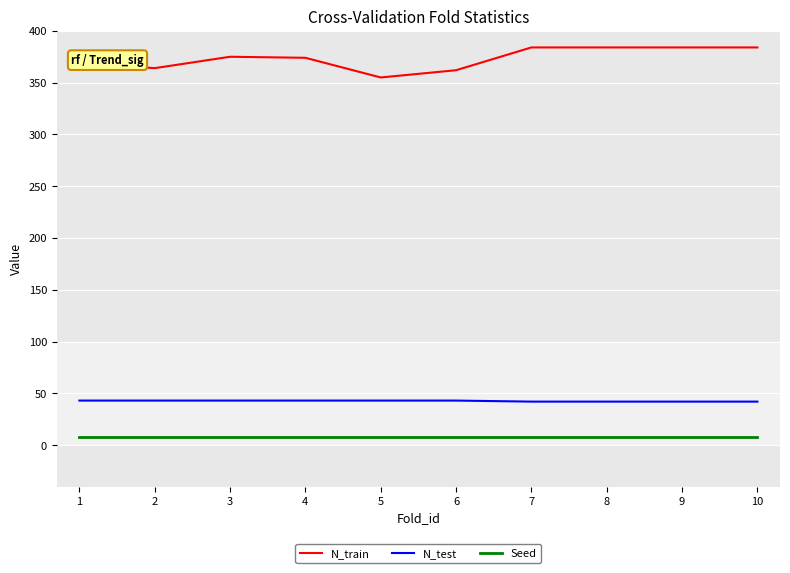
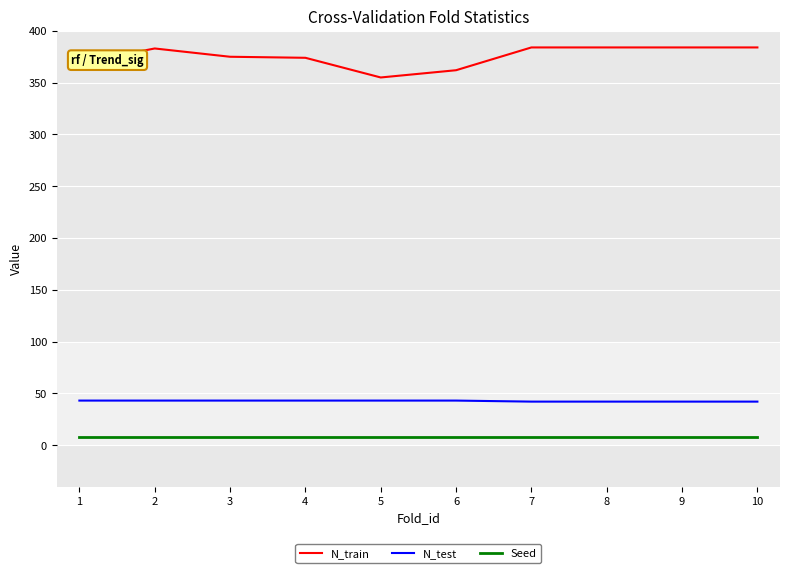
N_train, 2: 364 -> 383
